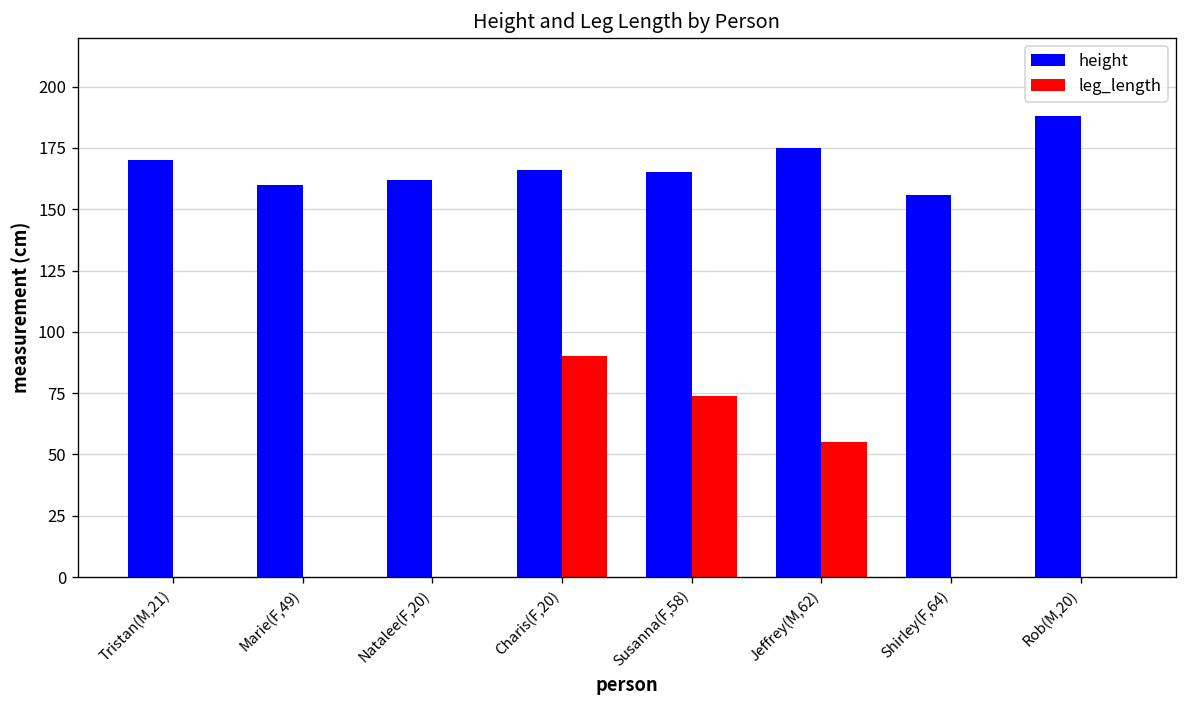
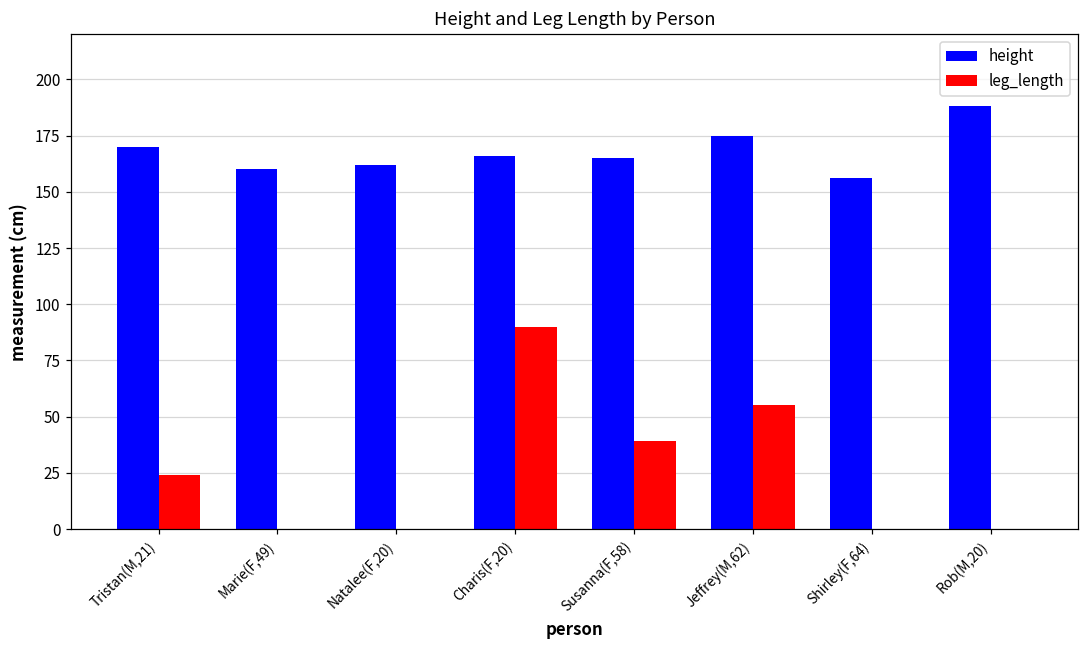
leg_length, Tristan(M,21): 0 -> 24
leg_length, Susanna(F,58): 74 -> 39
